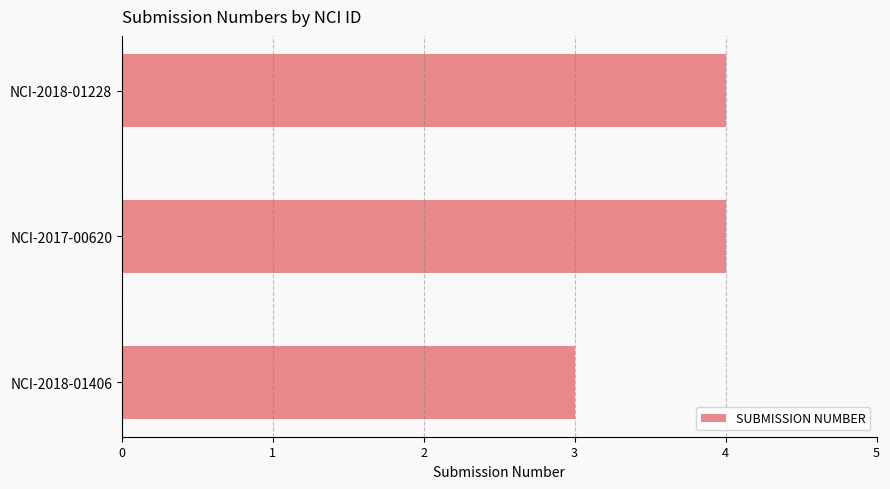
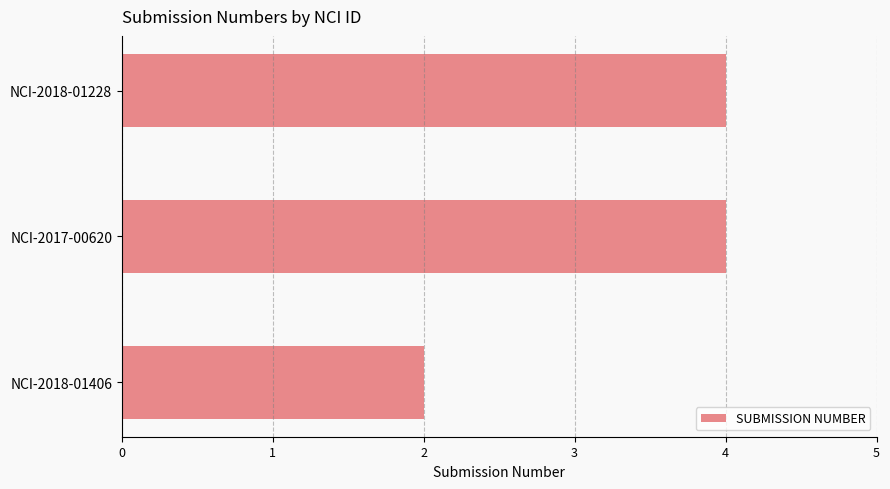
NCI-2018-01406: 3 -> 2
